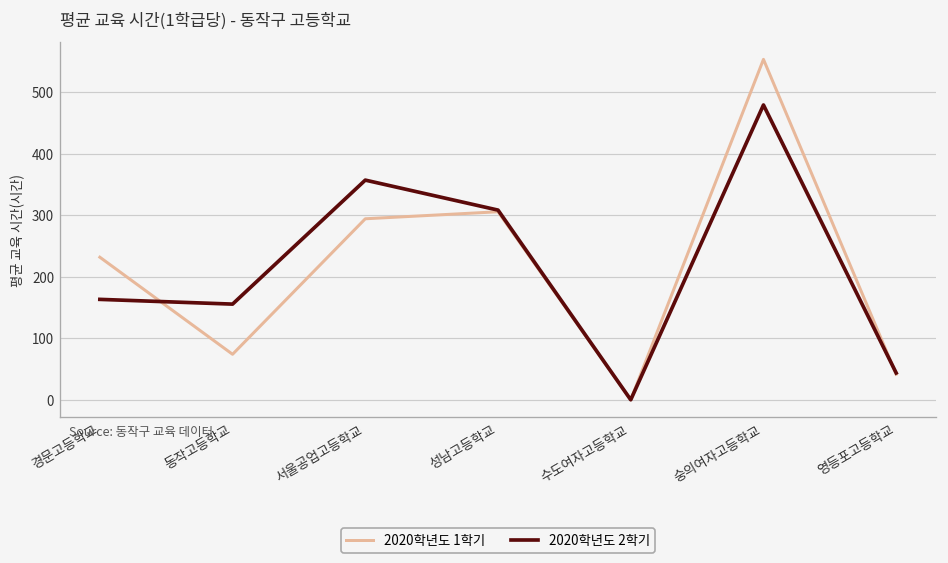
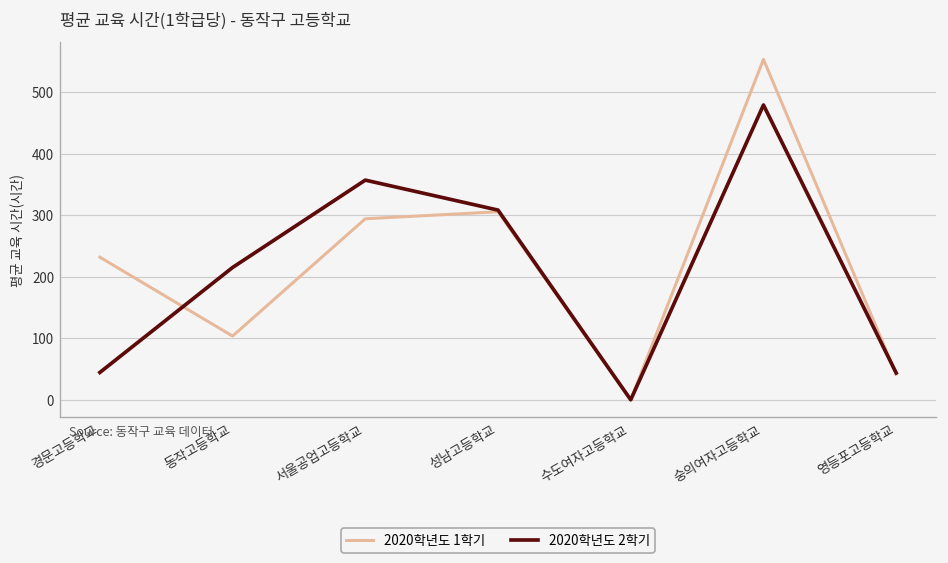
2020학년도 2학기, 경문고등학교: 160 -> 40
2020학년도 1학기, 동작고등학교: 70 -> 100
2020학년도 2학기, 동작고등학교: 160 -> 220
